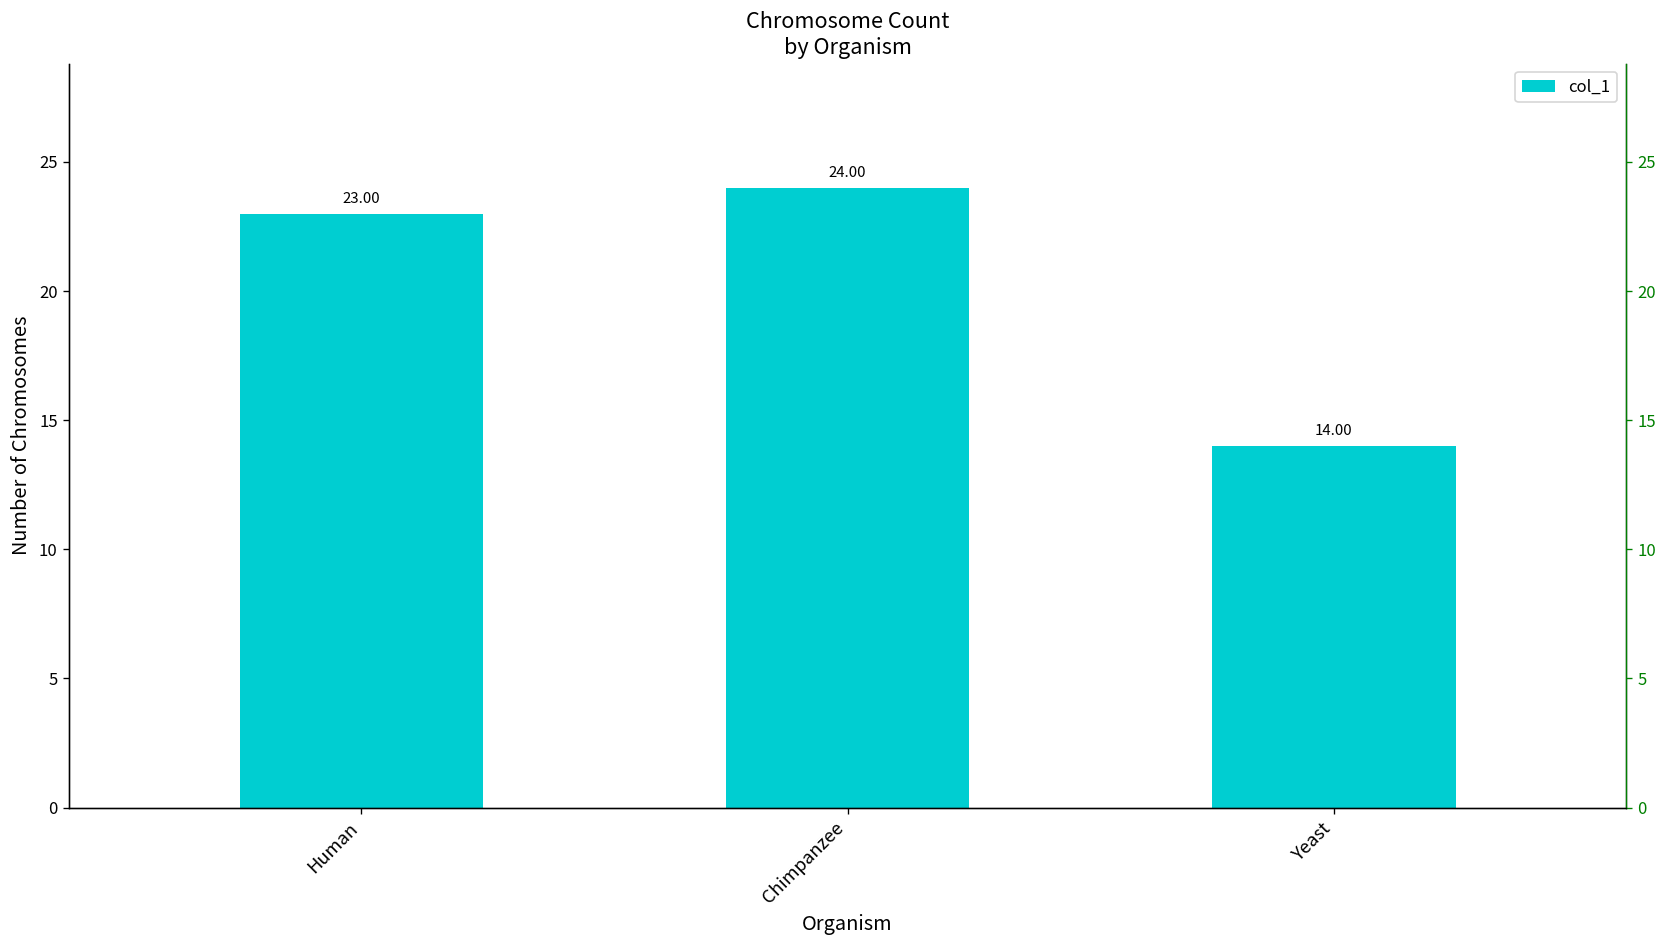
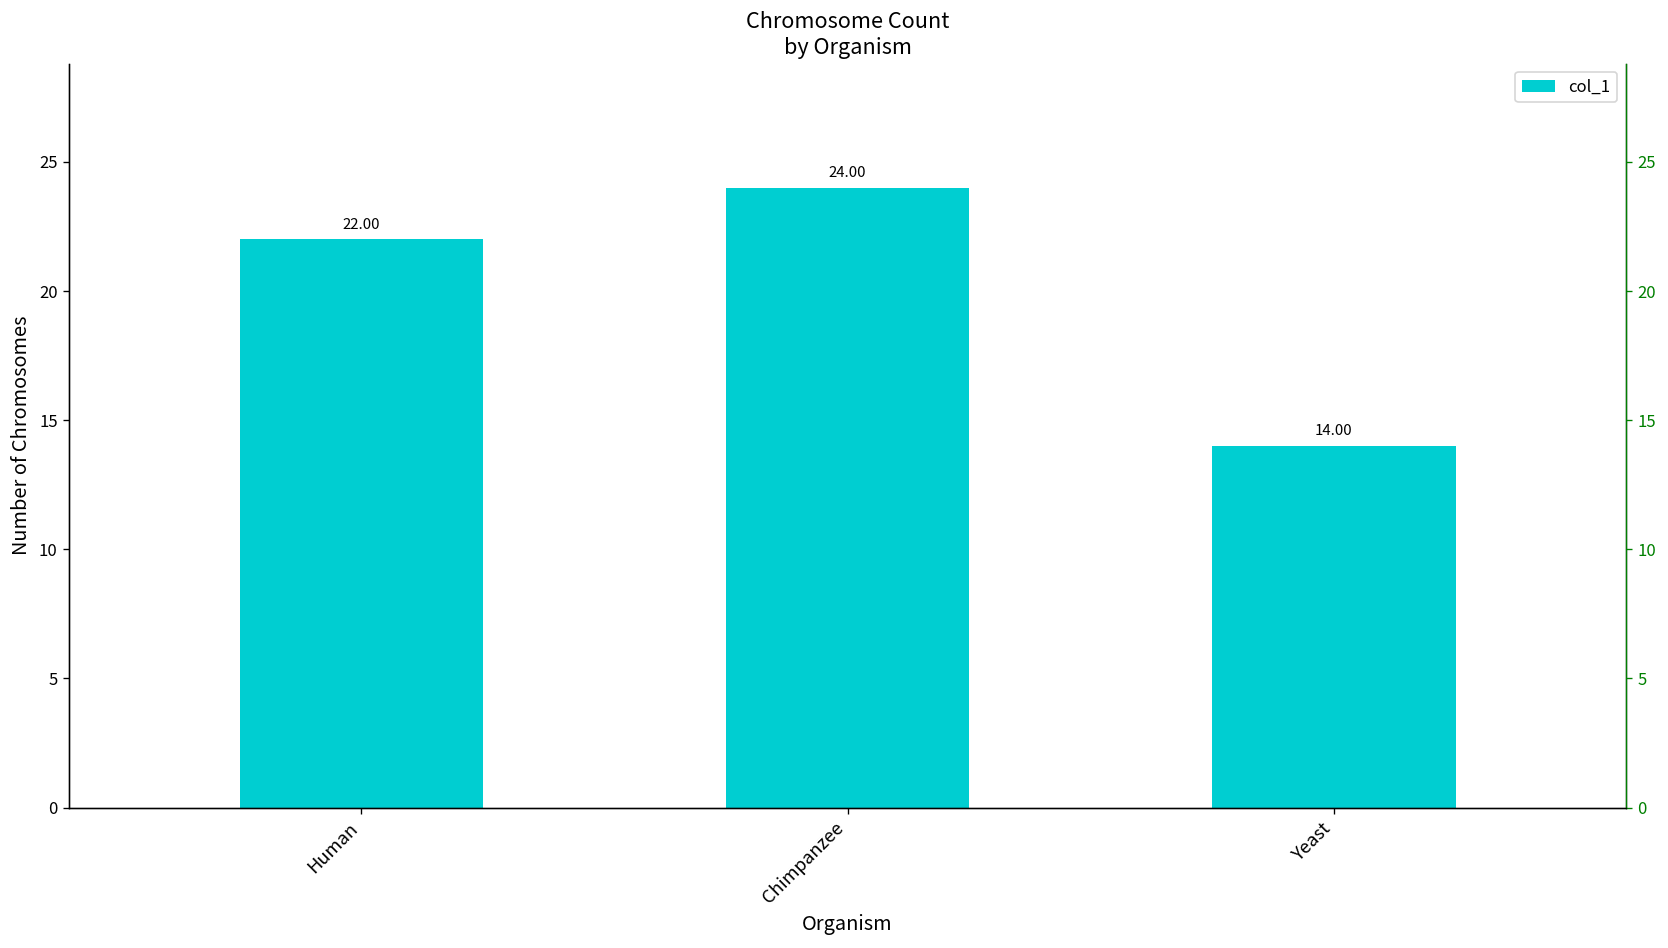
Human: 23.00 -> 22.00
